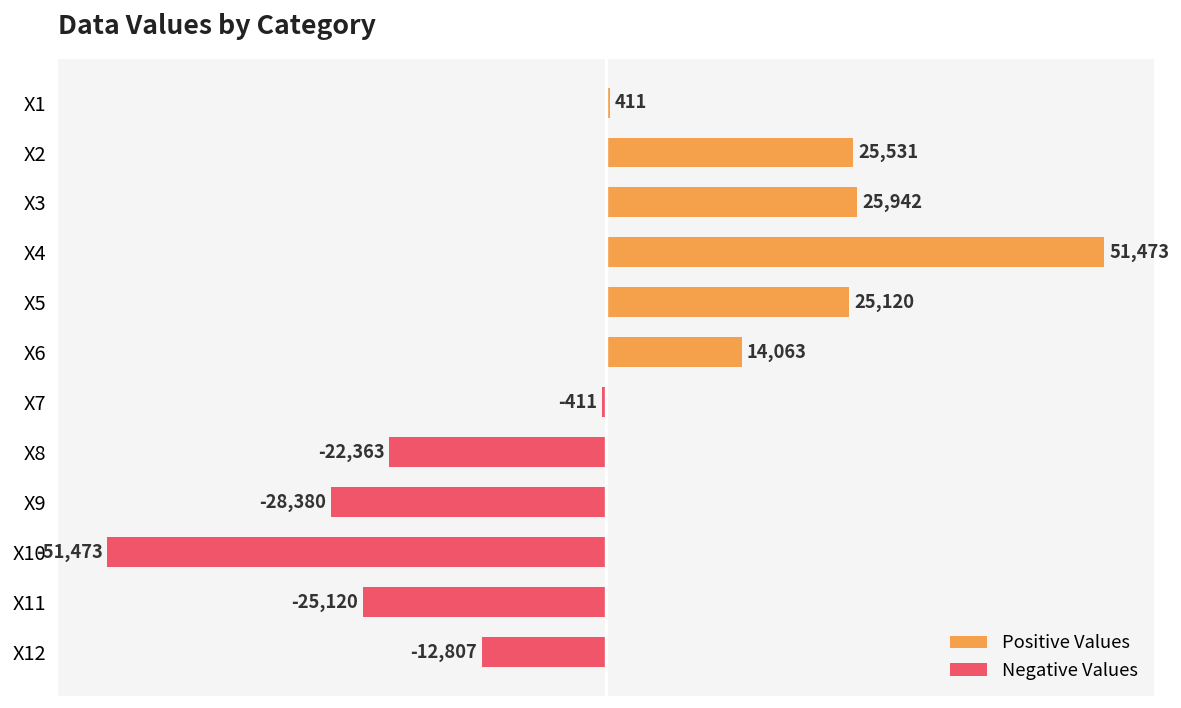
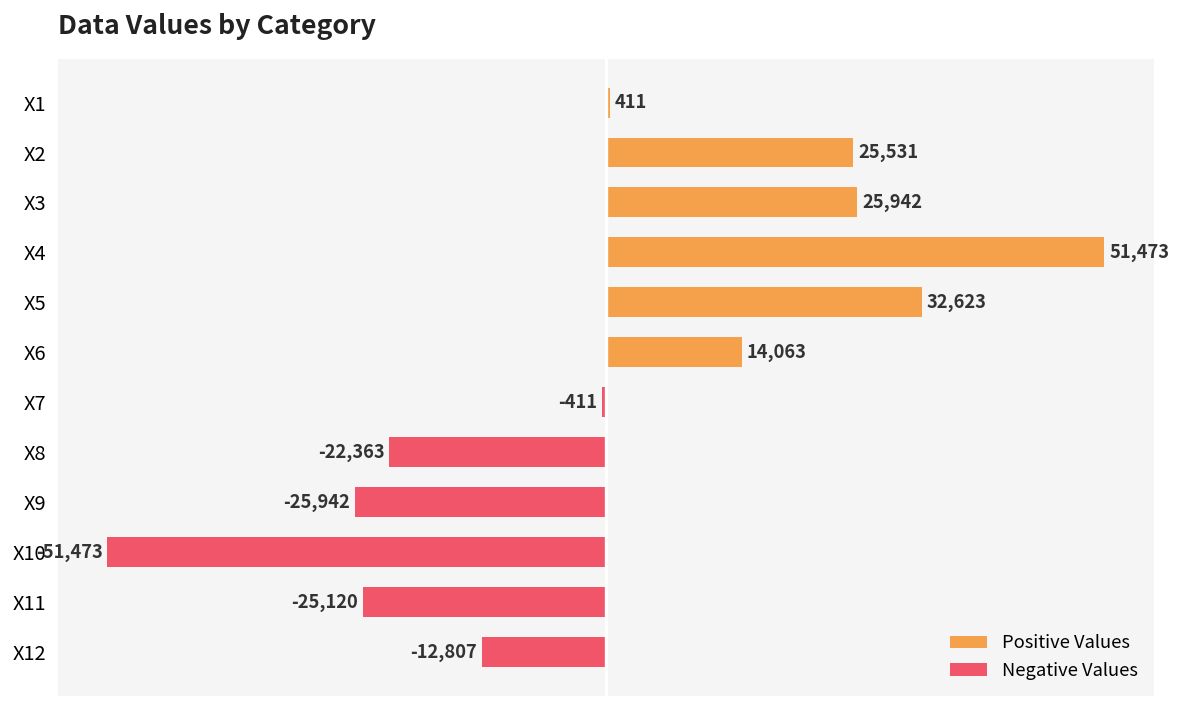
Positive Values, X5: 25,120 -> 32,623
Negative Values, X9: -28,380 -> -25,942
